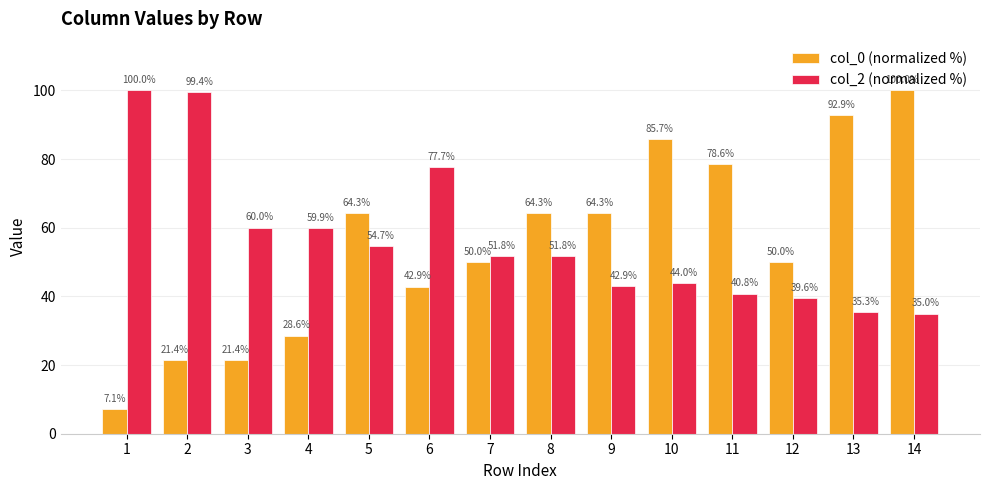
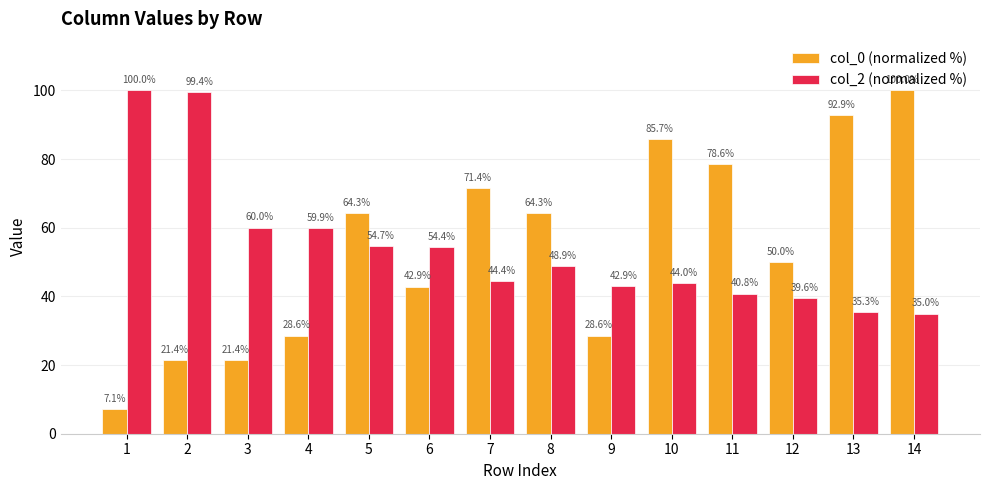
col_2 (normalized %), 6: 77.7% -> 54.4%
col_0 (normalized %), 7: 50.0% -> 71.4%
col_2 (normalized %), 7: 51.8% -> 44.4%
col_2 (normalized %), 8: 51.8% -> 48.9%
col_0 (normalized %), 9: 64.3% -> 28.6%
